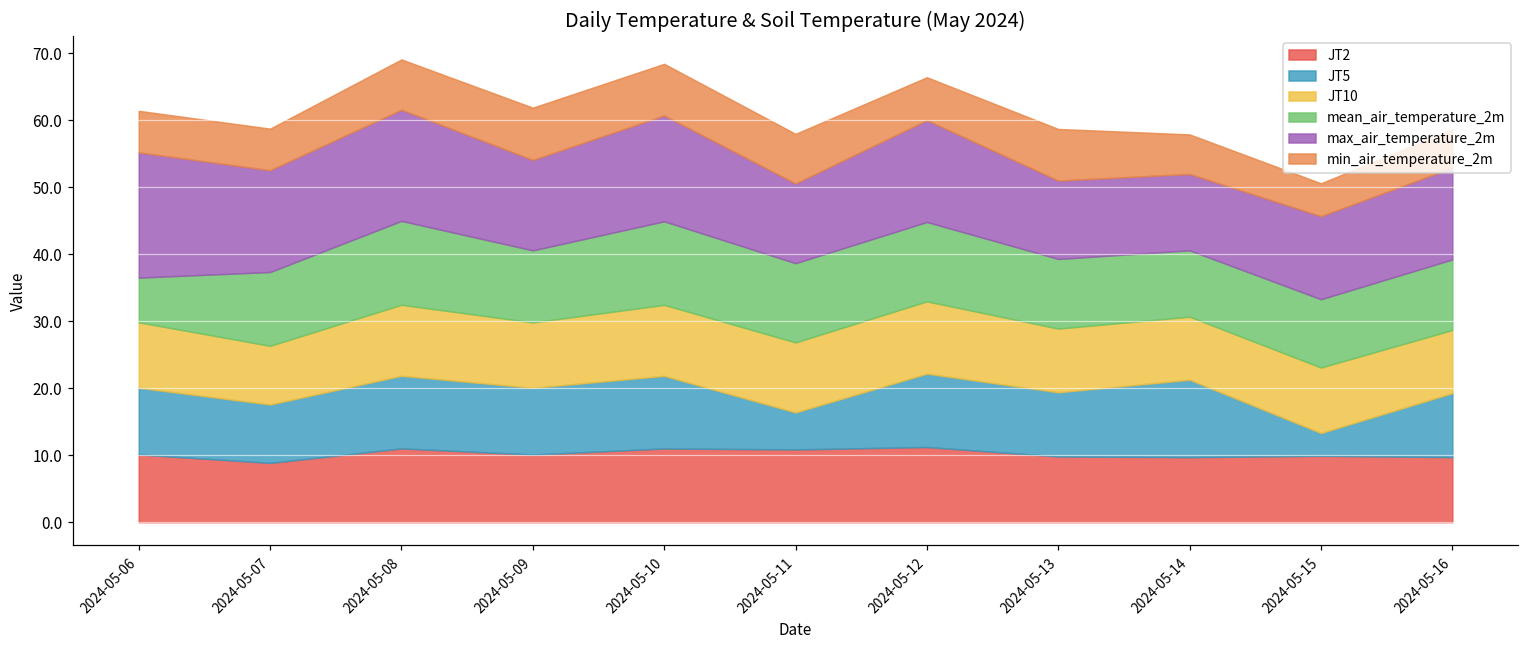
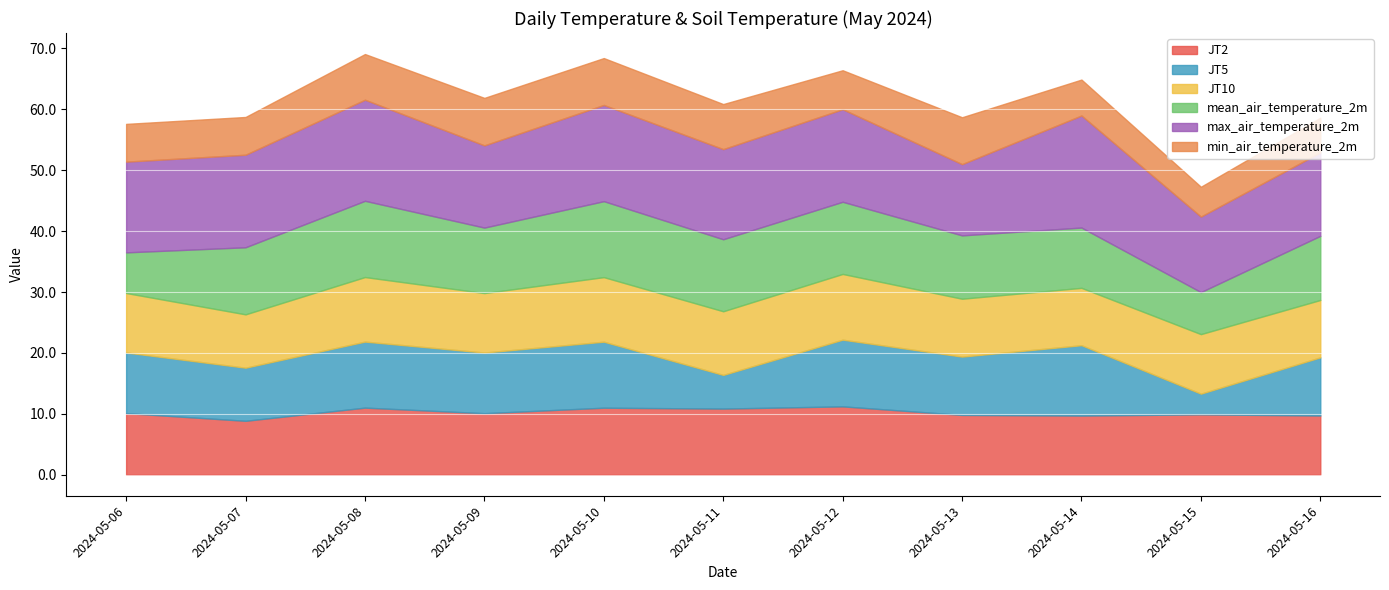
max_air_temperature_2m, 2024-05-06: 19 -> 15
max_air_temperature_2m, 2024-05-11: 12 -> 15
max_air_temperature_2m, 2024-05-14: 11 -> 18
mean_air_temperature_2m, 2024-05-15: 10 -> 7
